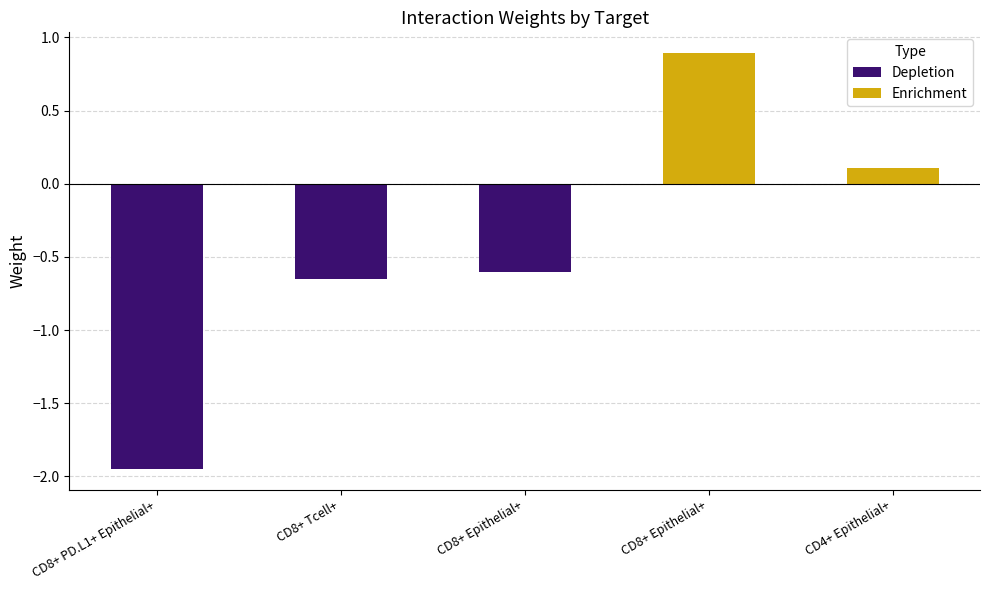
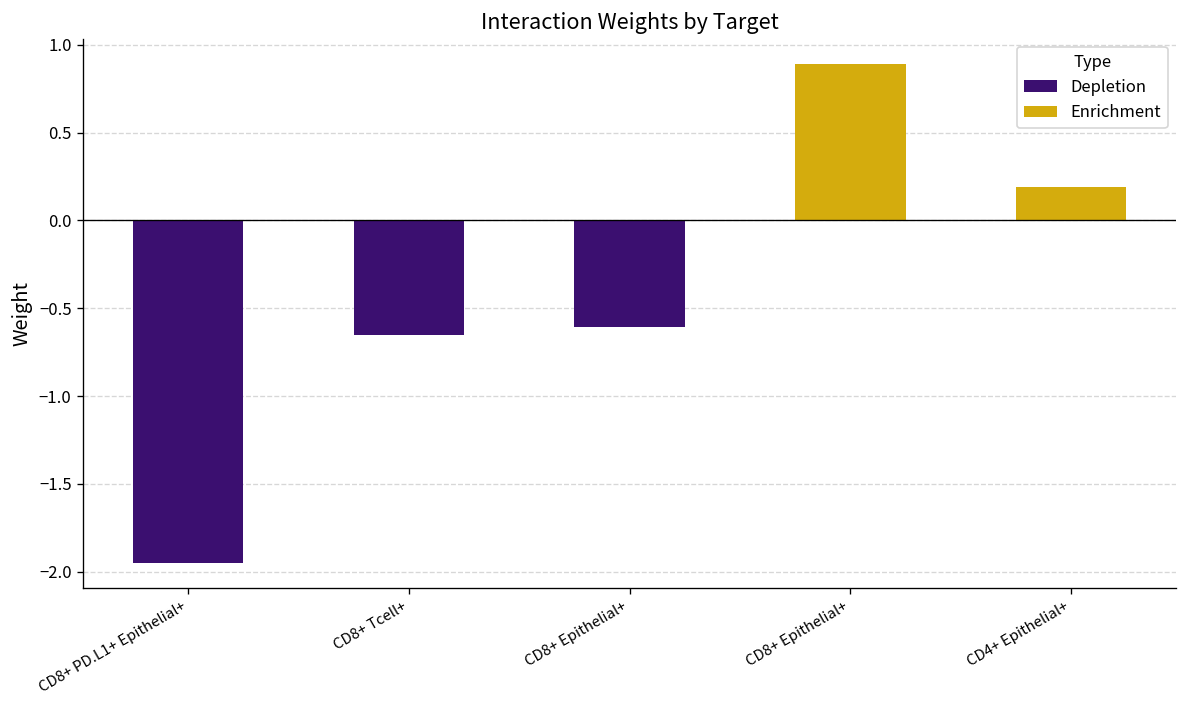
Enrichment, CD4+ Epithelial+: 0.11 -> 0.19
